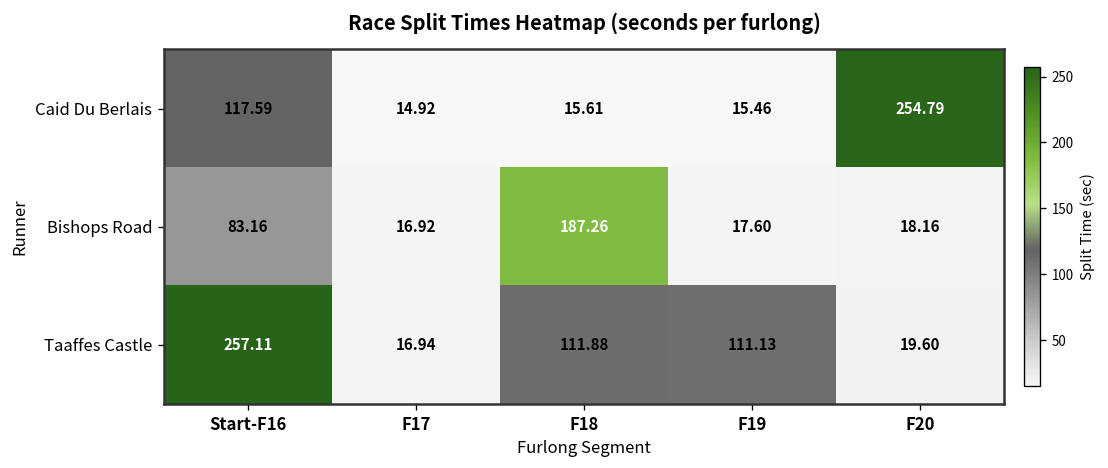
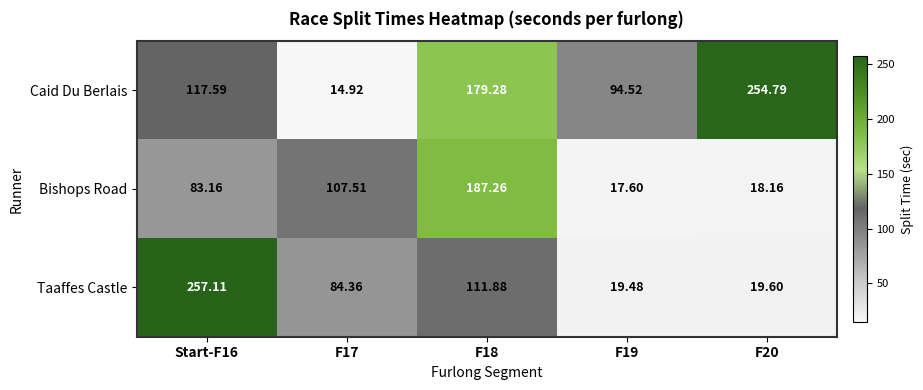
Caid Du Berlais, F18: 15.61 -> 179.28
Caid Du Berlais, F19: 15.46 -> 94.52
Bishops Road, F17: 16.92 -> 107.51
Taaffes Castle, F17: 16.94 -> 84.36
Taaffes Castle, F19: 111.13 -> 19.48
